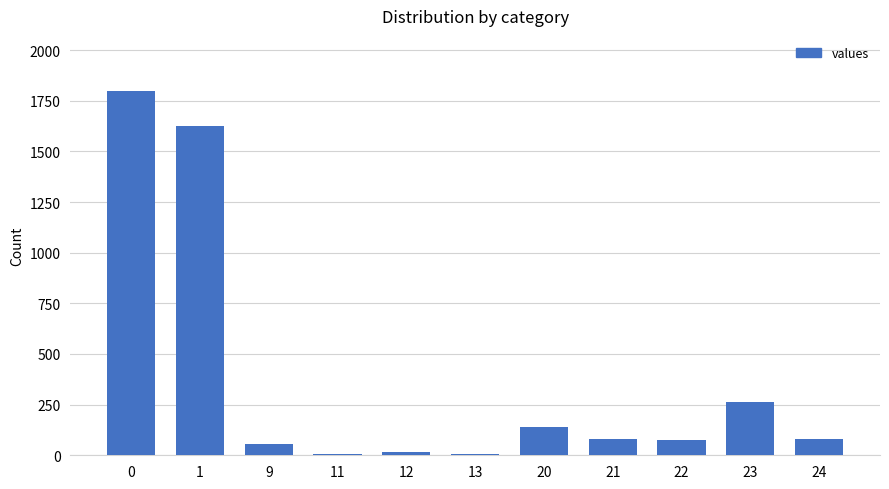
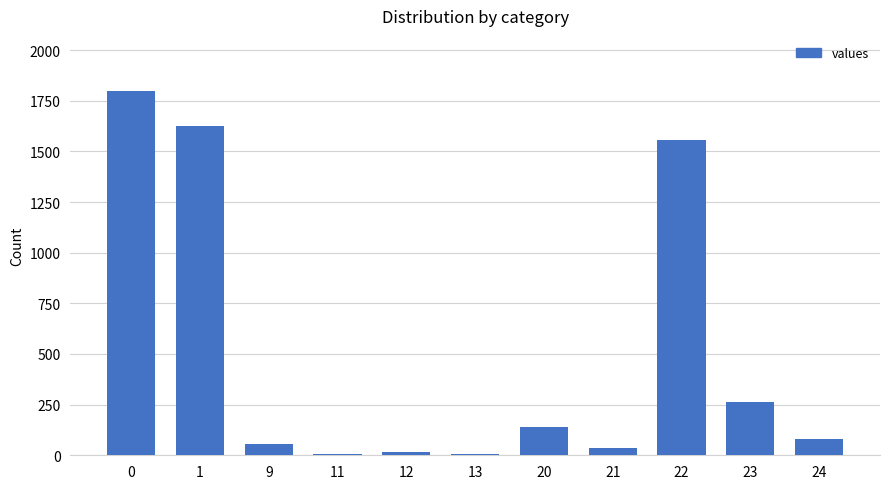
21: 80 -> 40
22: 80 -> 1560
